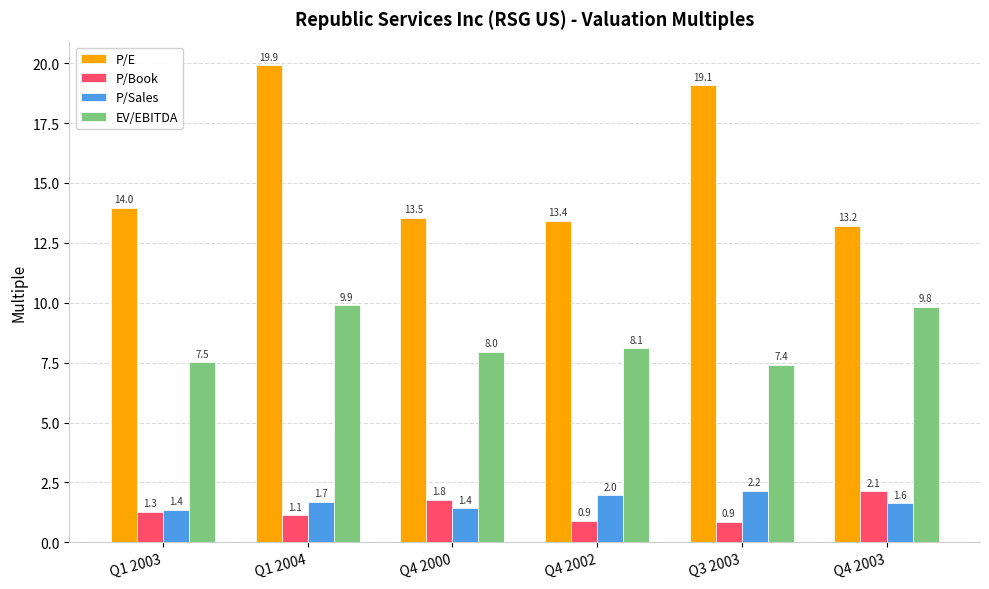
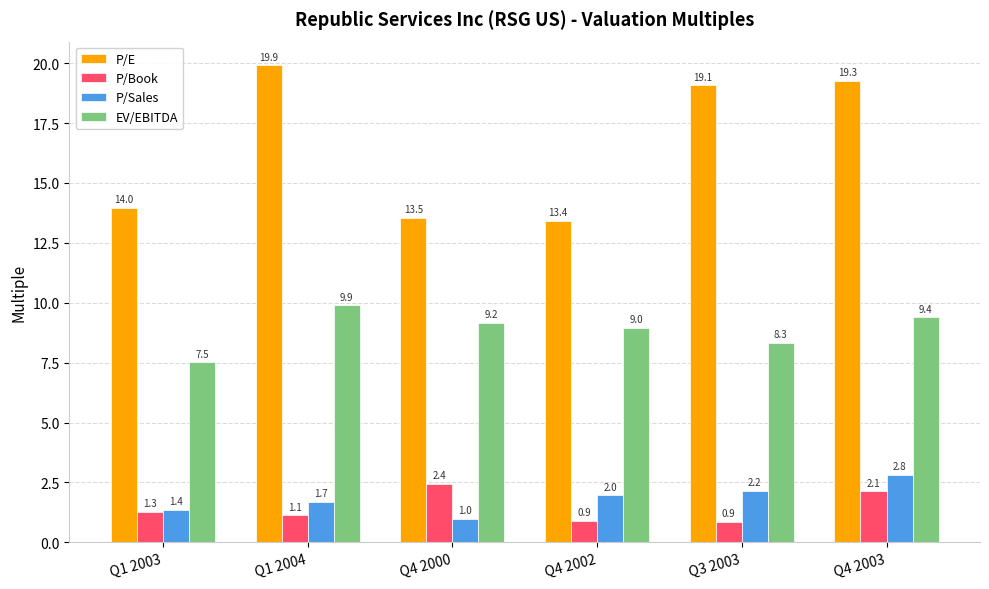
P/Book, Q4 2000: 1.8 -> 2.4
P/Sales, Q4 2000: 1.4 -> 1.0
EV/EBITDA, Q4 2000: 8.0 -> 9.2
EV/EBITDA, Q4 2002: 8.1 -> 9.0
EV/EBITDA, Q3 2003: 7.4 -> 8.3
P/E, Q4 2003: 13.2 -> 19.3
P/Sales, Q4 2003: 1.6 -> 2.8
EV/EBITDA, Q4 2003: 9.8 -> 9.4
